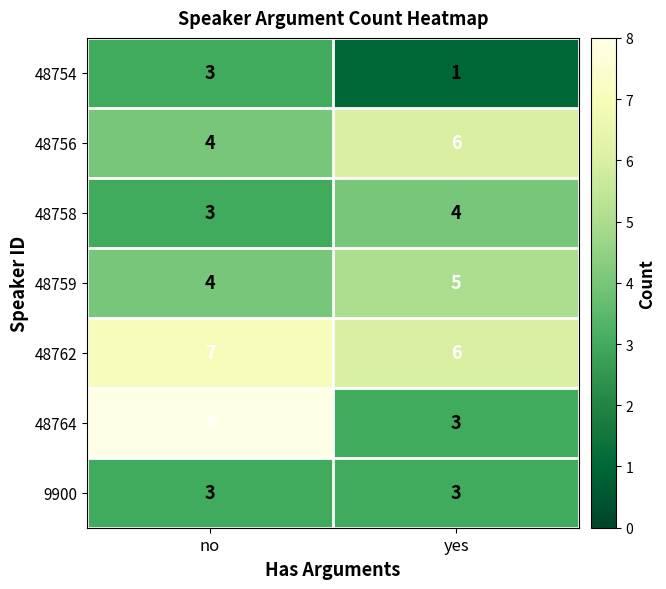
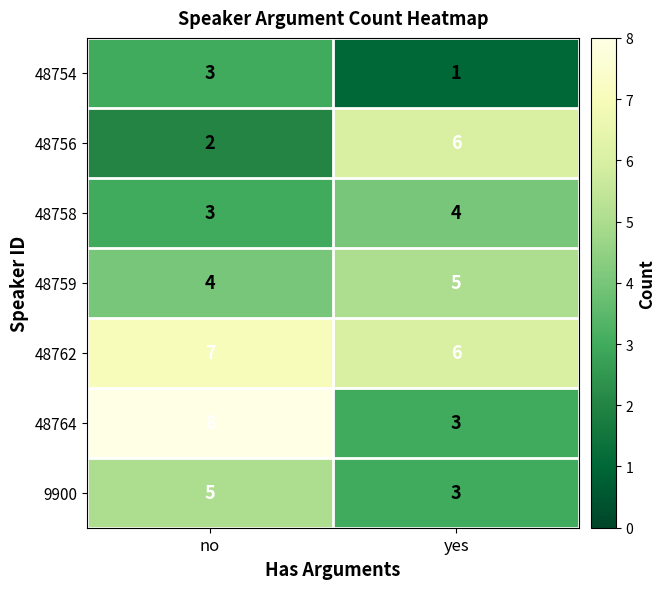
48756, no: 4 -> 2
9900, no: 3 -> 5
